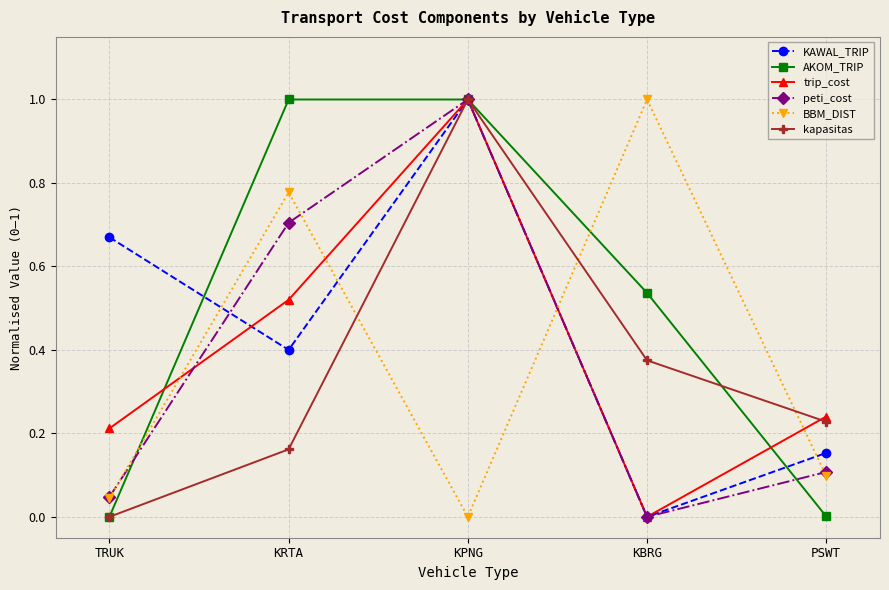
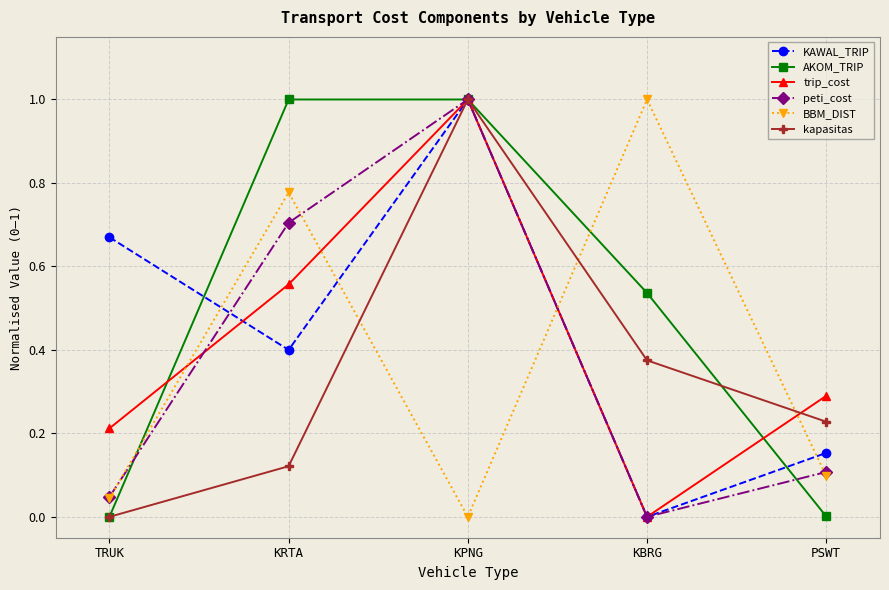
trip_cost, KRTA: 0.52 -> 0.56
kapasitas, KRTA: 0.16 -> 0.12
trip_cost, PSWT: 0.24 -> 0.29
